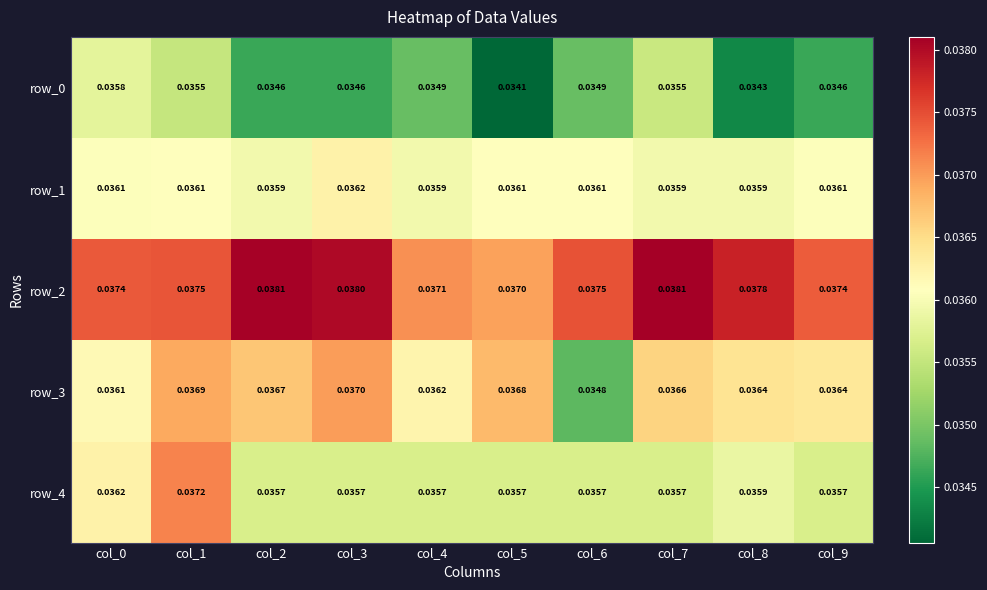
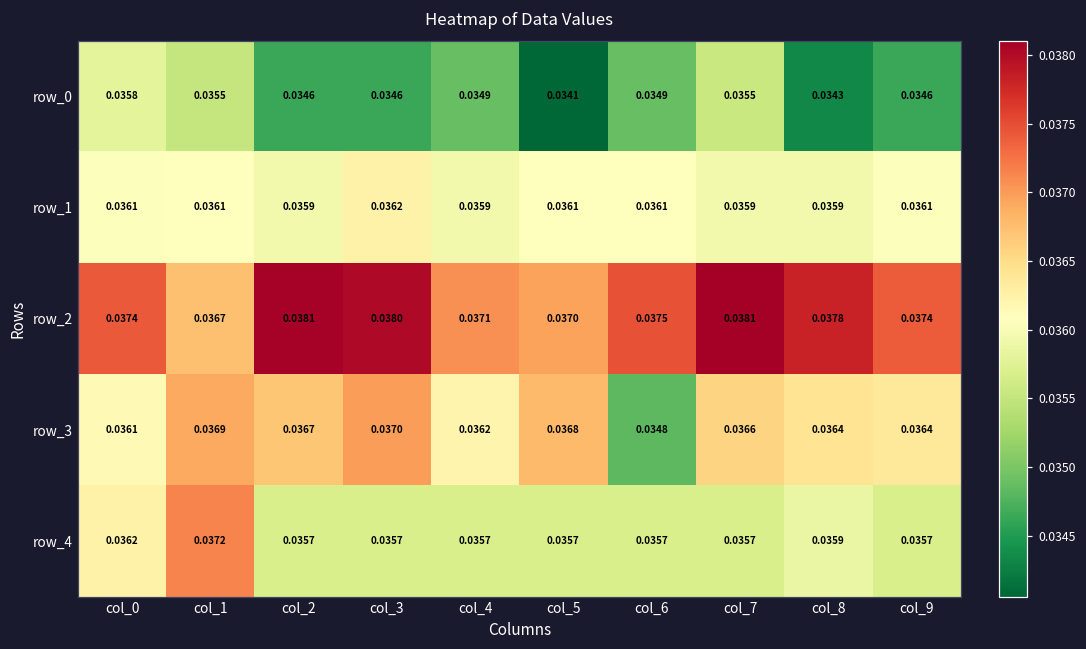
row_2, col_1: 0.0375 -> 0.0367
